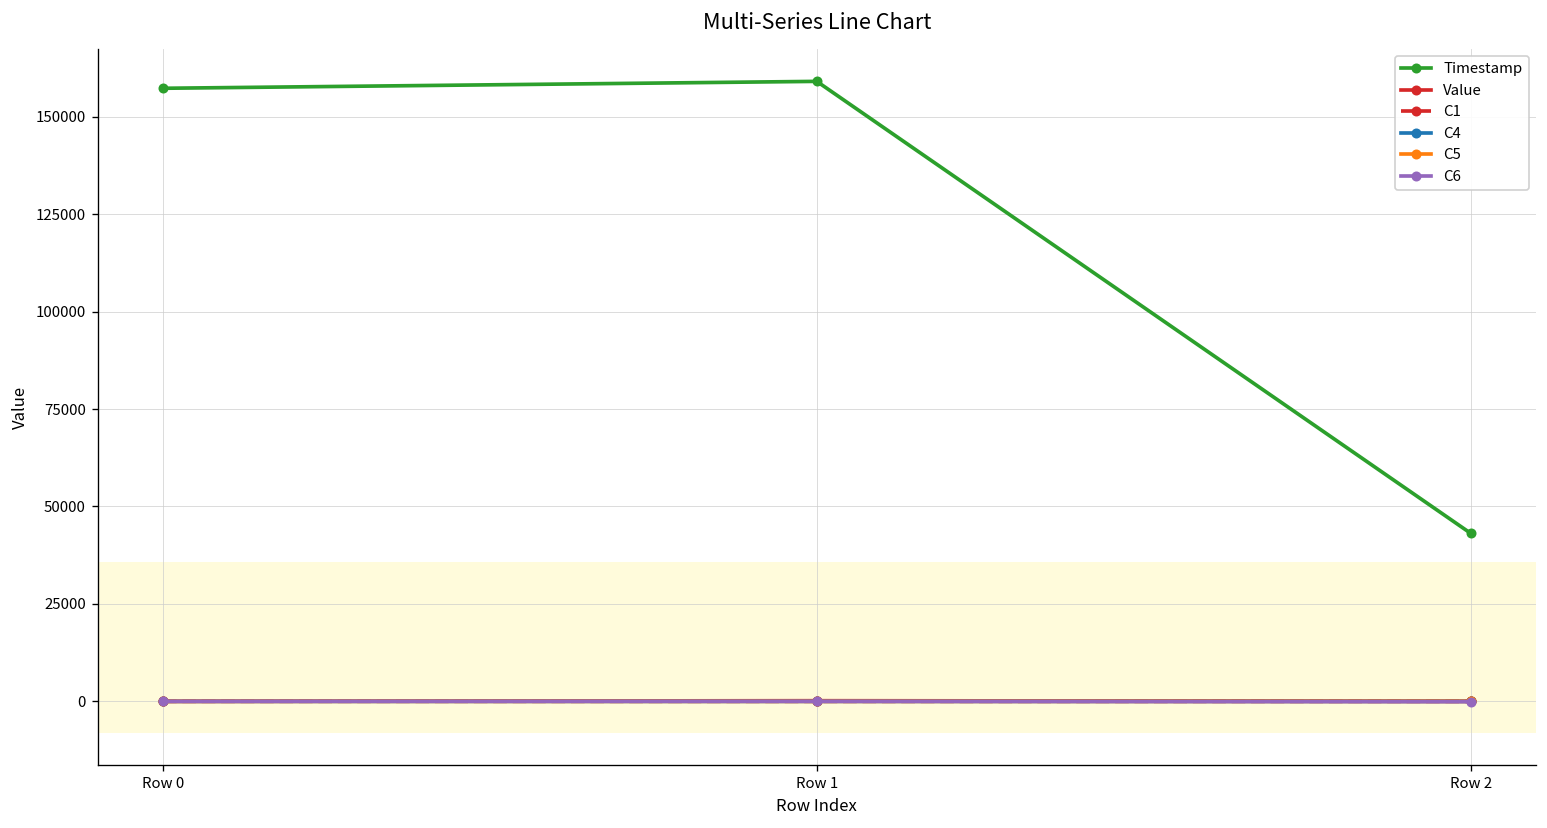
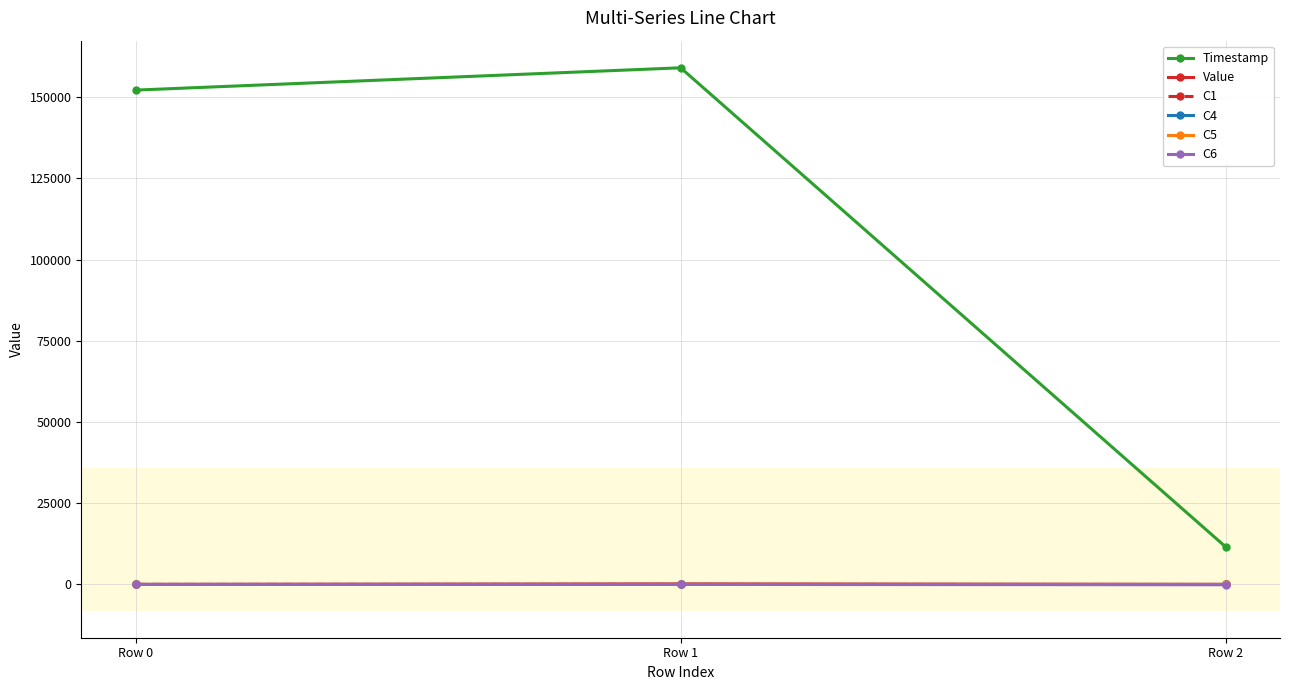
Timestamp, Row 0: 157000 -> 152000
Timestamp, Row 2: 43000 -> 12000
